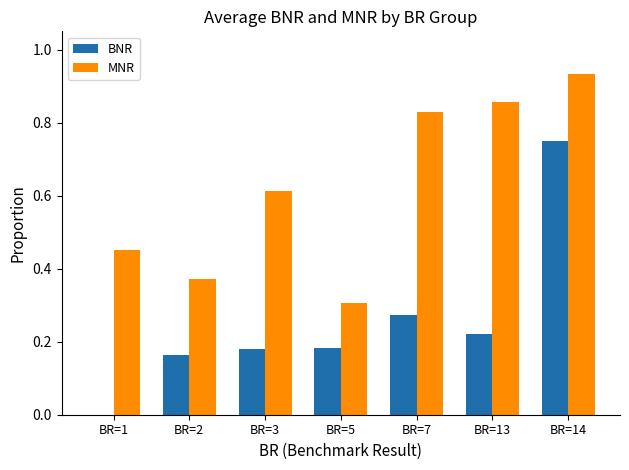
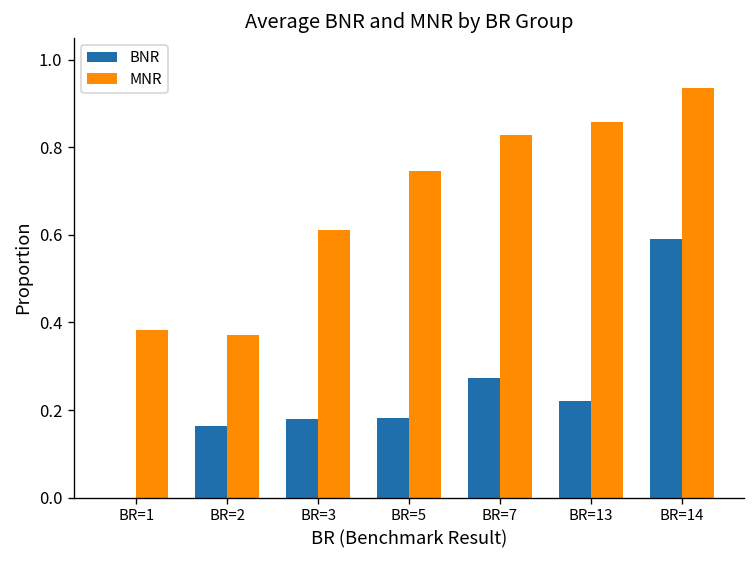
MNR, BR=1: 0.45 -> 0.38
MNR, BR=5: 0.31 -> 0.75
BNR, BR=14: 0.75 -> 0.59
